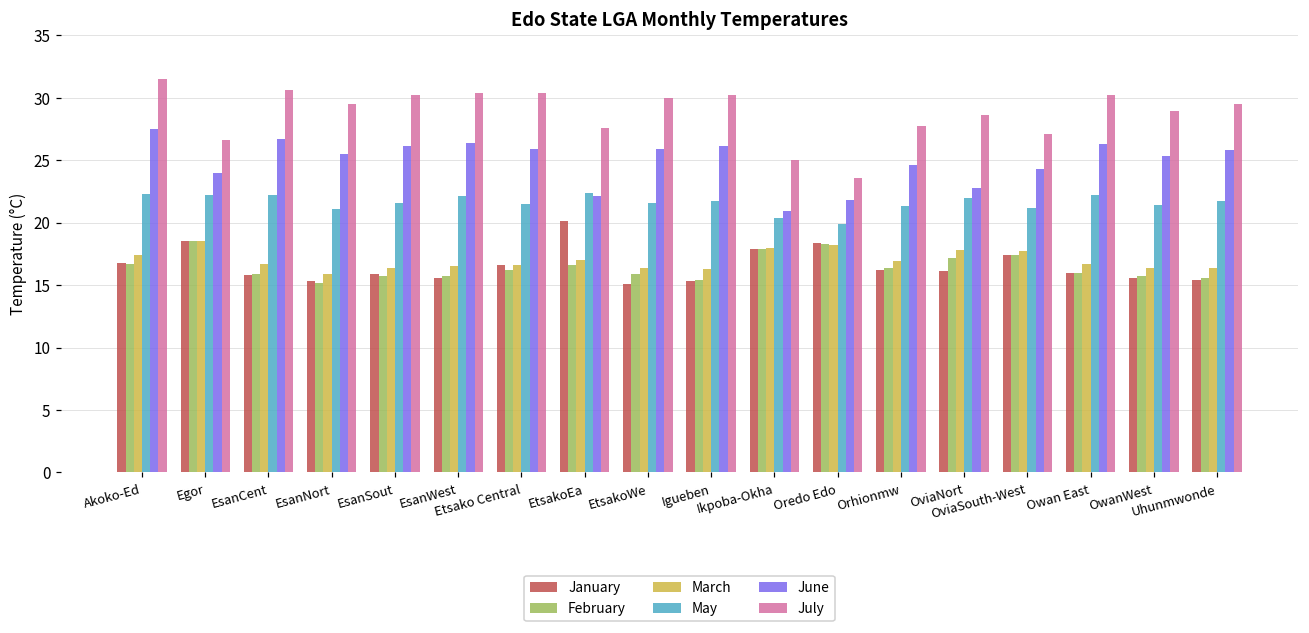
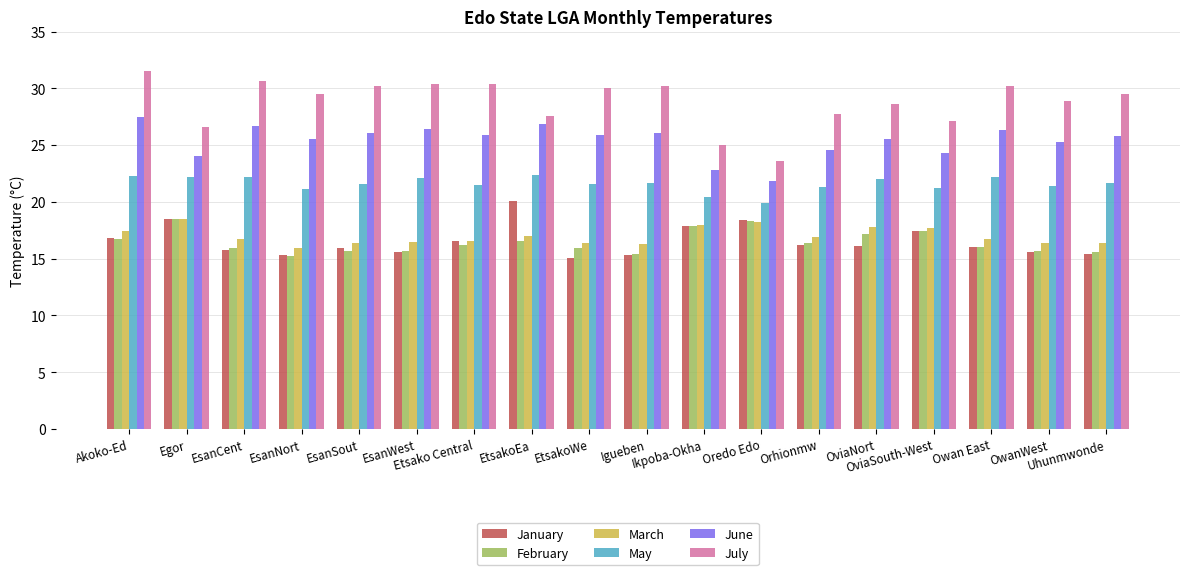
June, EtsakoEa: 22.1 -> 26.9
June, Ikpoba-Okha: 20.9 -> 22.8
June, OviaNort: 22.8 -> 25.5
